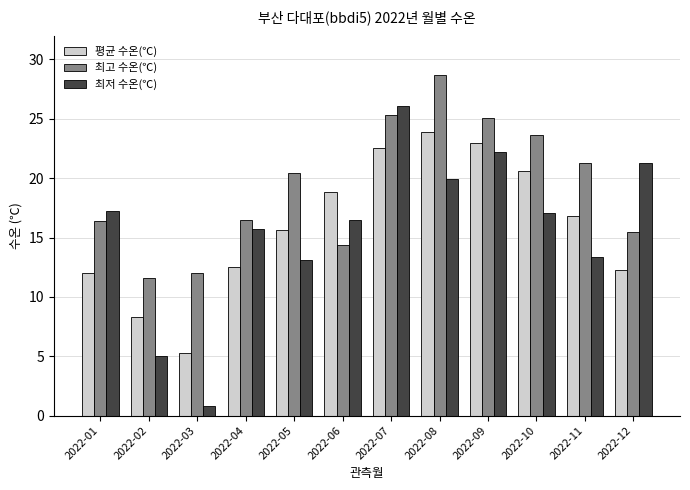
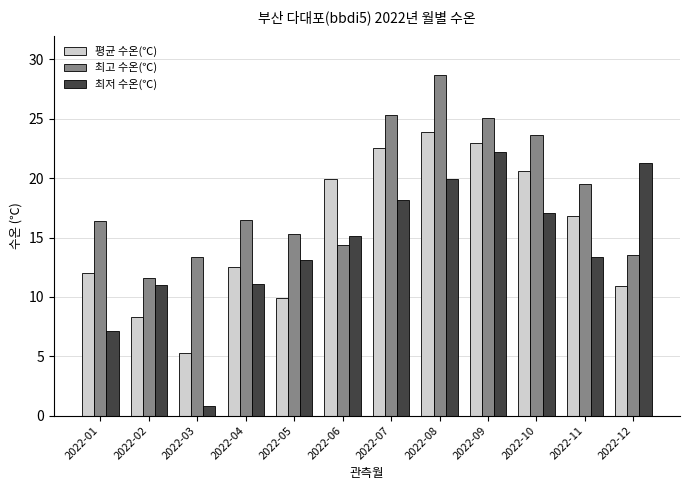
최저 수온(℃), 2022-01: 17.2 -> 7.1
최저 수온(℃), 2022-02: 5 -> 11
최고 수온(℃), 2022-03: 12.0 -> 13.4
최저 수온(℃), 2022-04: 15.7 -> 11.1
평균 수온(℃), 2022-05: 15.6 -> 9.9
최고 수온(℃), 2022-05: 20.4 -> 15.3
평균 수온(℃), 2022-06: 18.8 -> 19.9
최저 수온(℃), 2022-06: 16.5 -> 15.1
최저 수온(℃), 2022-07: 26.1 -> 18.2
최고 수온(℃), 2022-11: 21.3 -> 19.5
평균 수온(℃), 2022-12: 12.3 -> 10.9
최고 수온(℃), 2022-12: 15.5 -> 13.5
